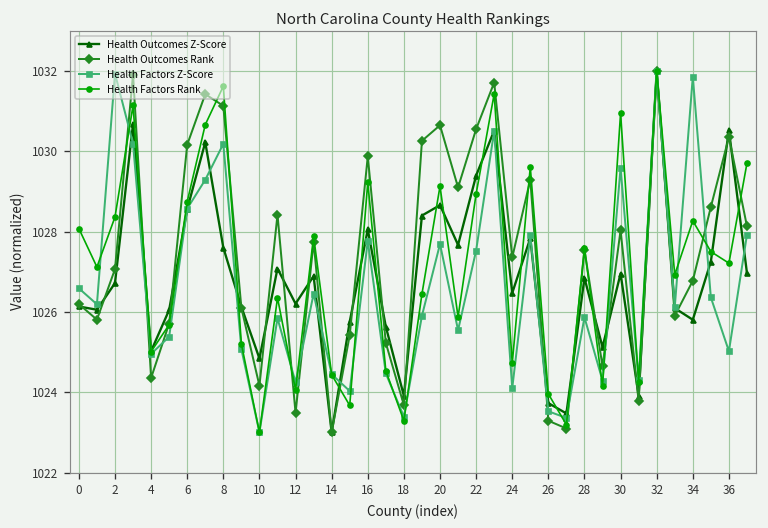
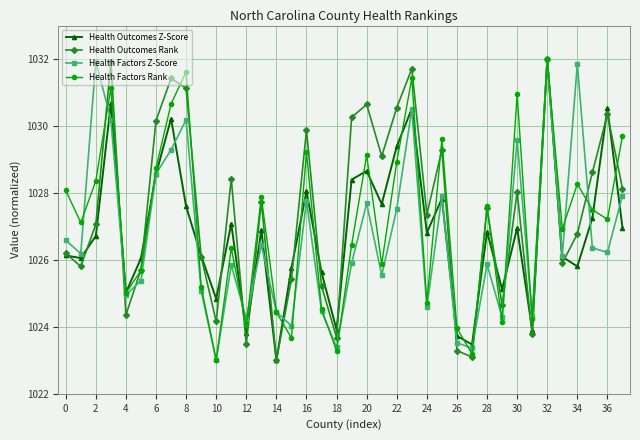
Health Outcomes Z-Score, 12: 1026.2 -> 1023.8
Health Outcomes Z-Score, 24: 1026.5 -> 1026.8
Health Factors Z-Score, 24: 1024.1 -> 1024.6
Health Factors Z-Score, 36: 1025.0 -> 1026.2
